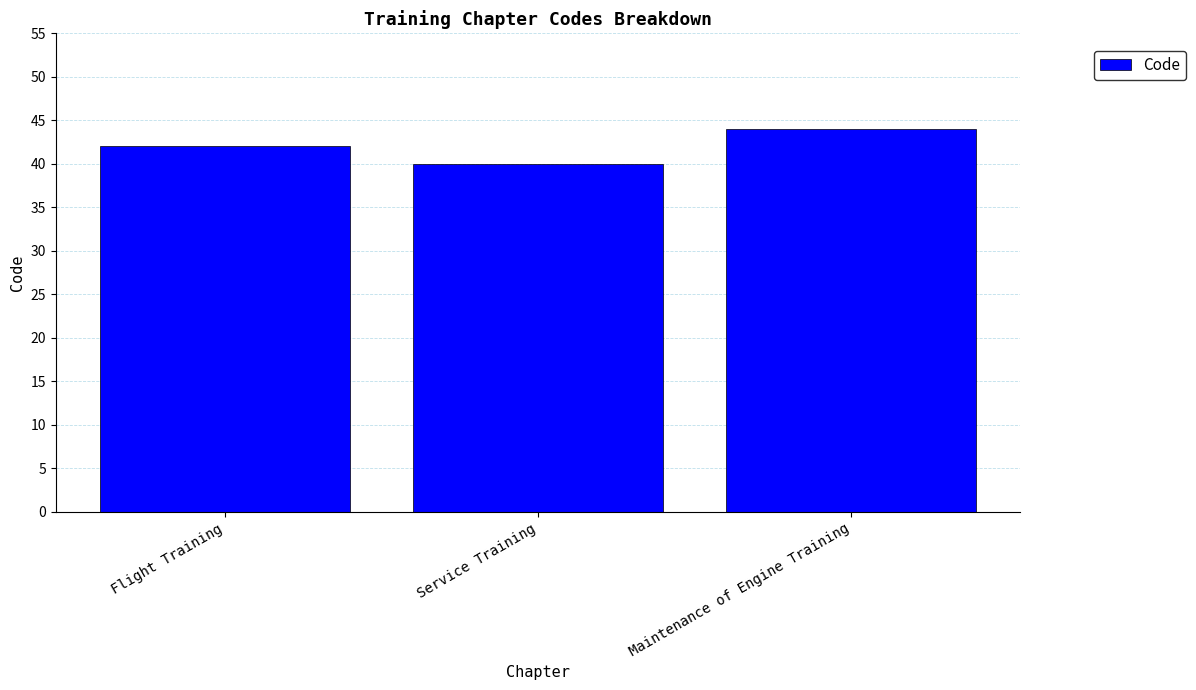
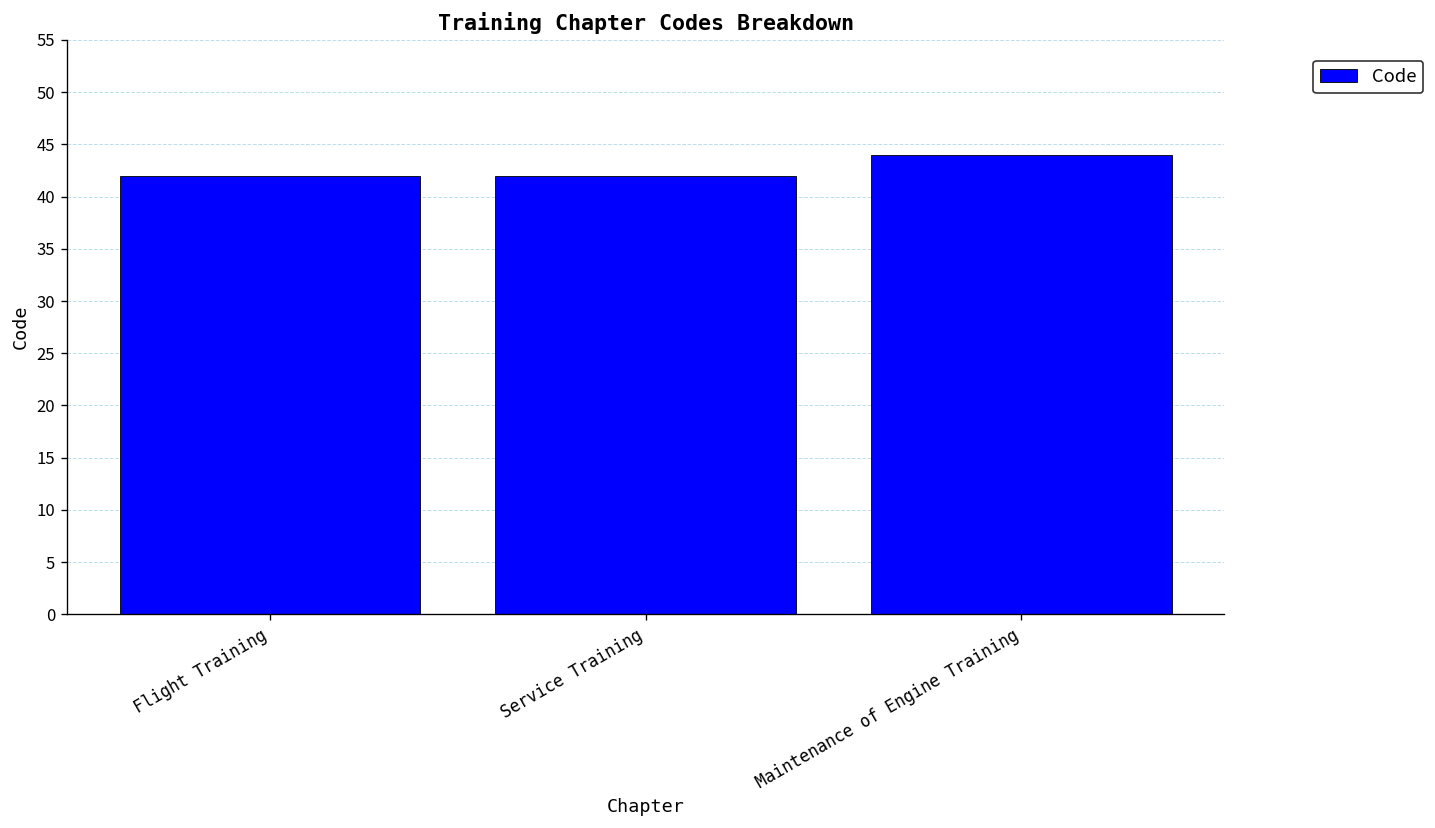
Service Training: 40 -> 42
